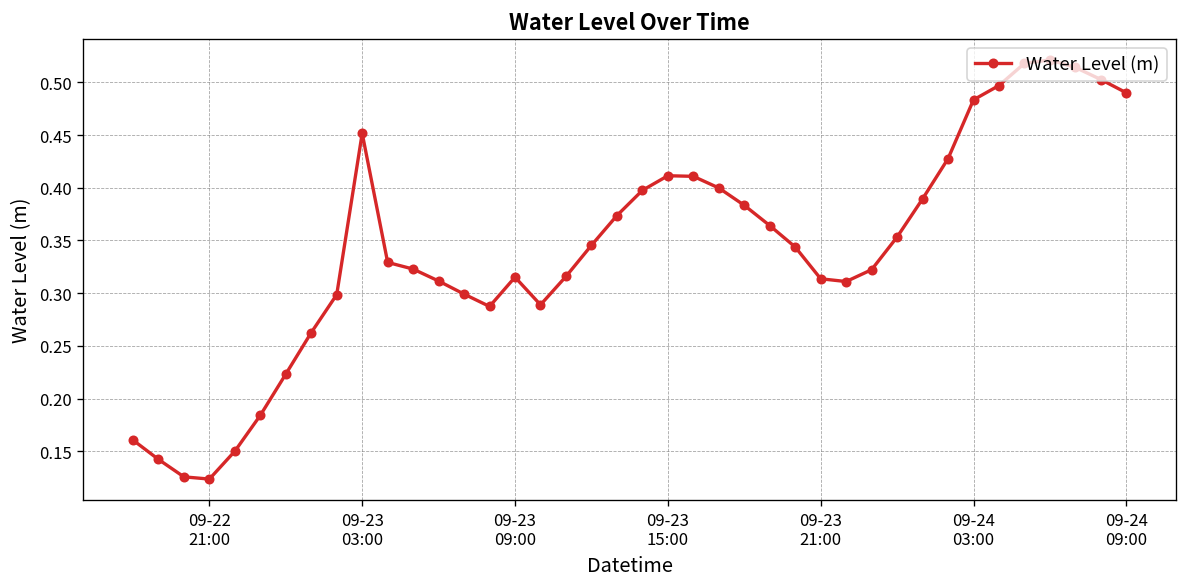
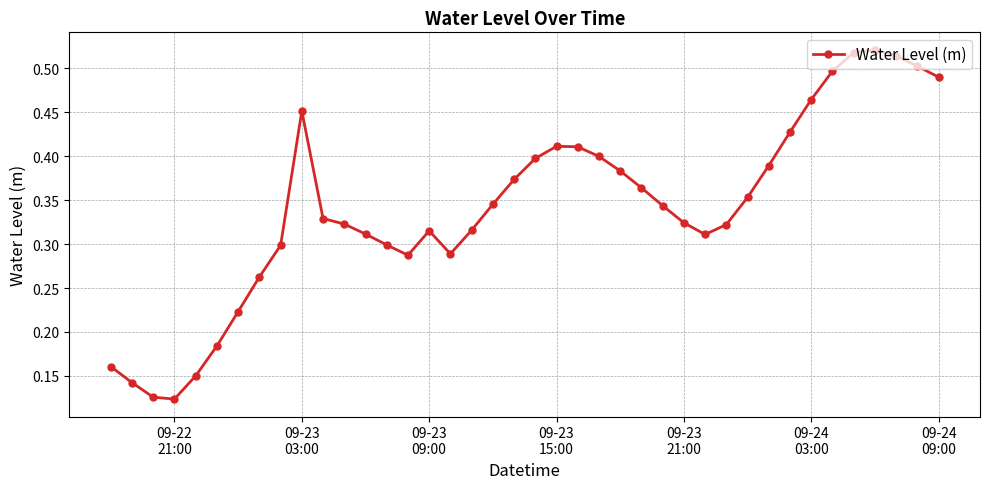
09-23 21:00: 0.31 -> 0.32
09-24 03:00: 0.48 -> 0.46
